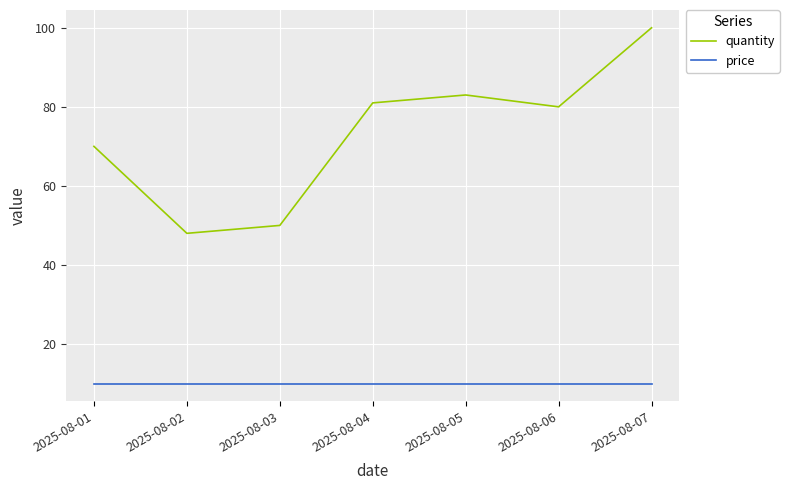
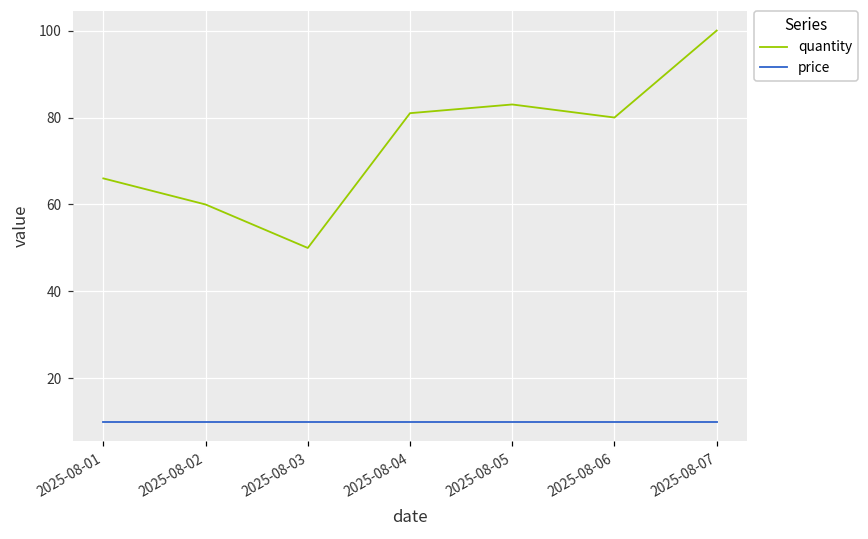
quantity, 2025-08-01: 70 -> 66
quantity, 2025-08-02: 48 -> 60
